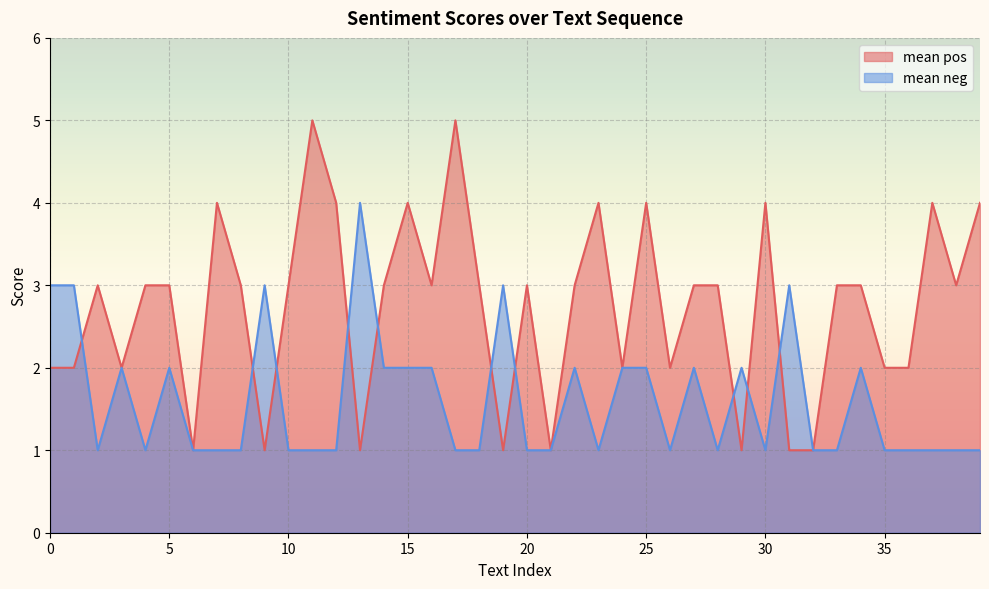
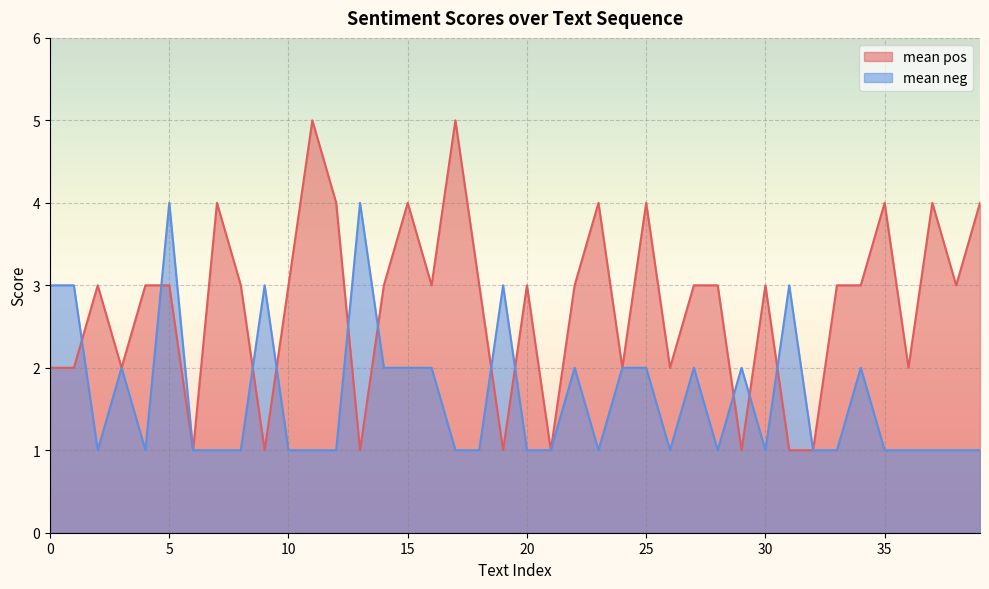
mean neg, 5: 2 -> 4
mean pos, 30: 4 -> 3
mean pos, 35: 2 -> 4
